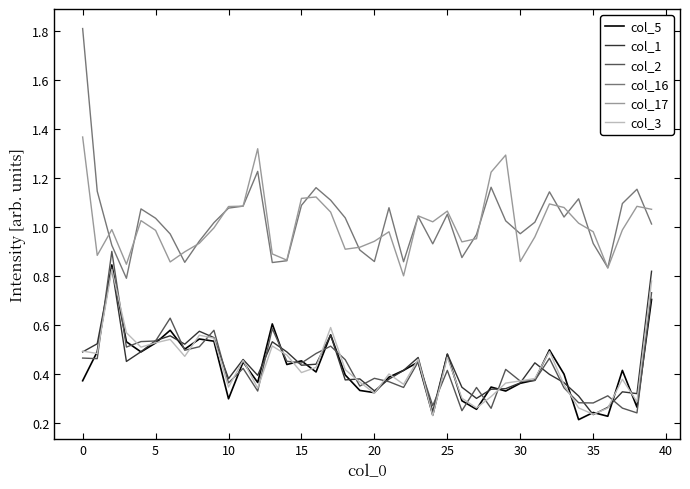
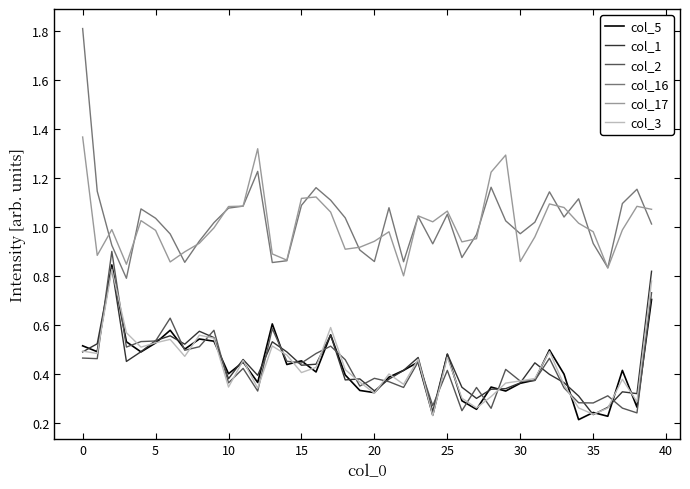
col_5, 0: 0.37 -> 0.52
col_5, 10: 0.30 -> 0.40
